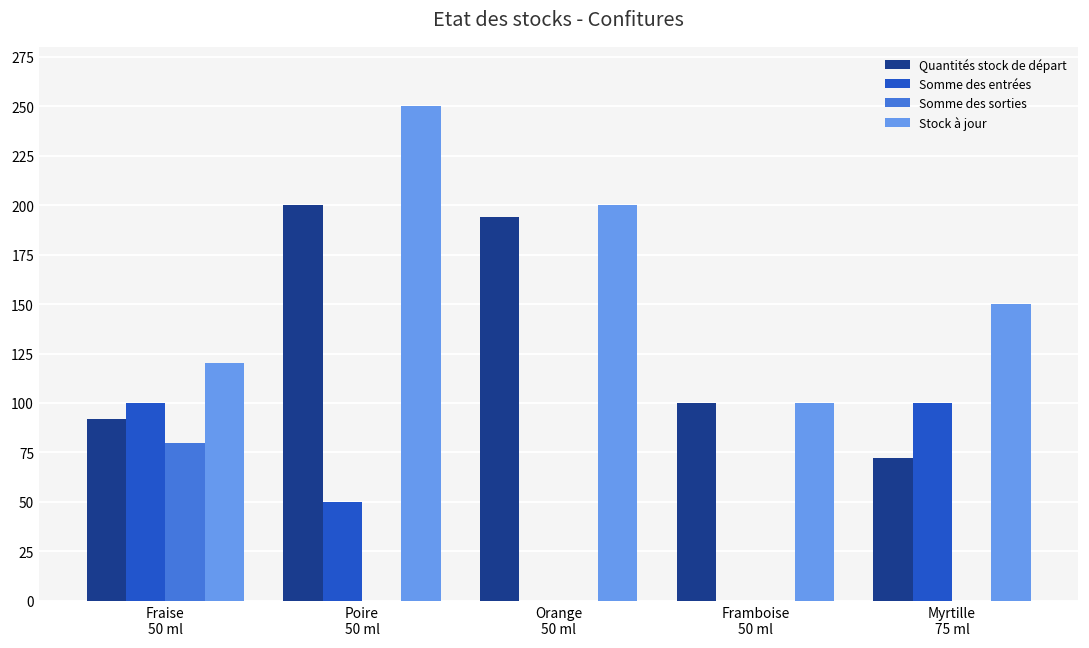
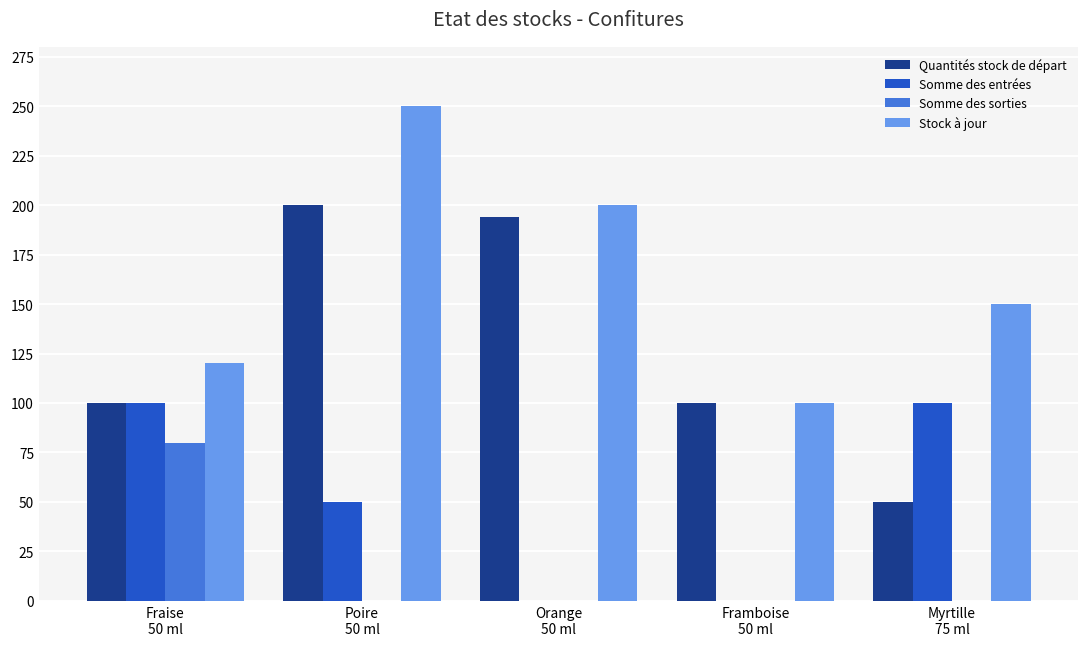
Quantités stock de départ, Fraise 50 ml: 92 -> 100
Quantités stock de départ, Myrtille 75 ml: 72 -> 50
